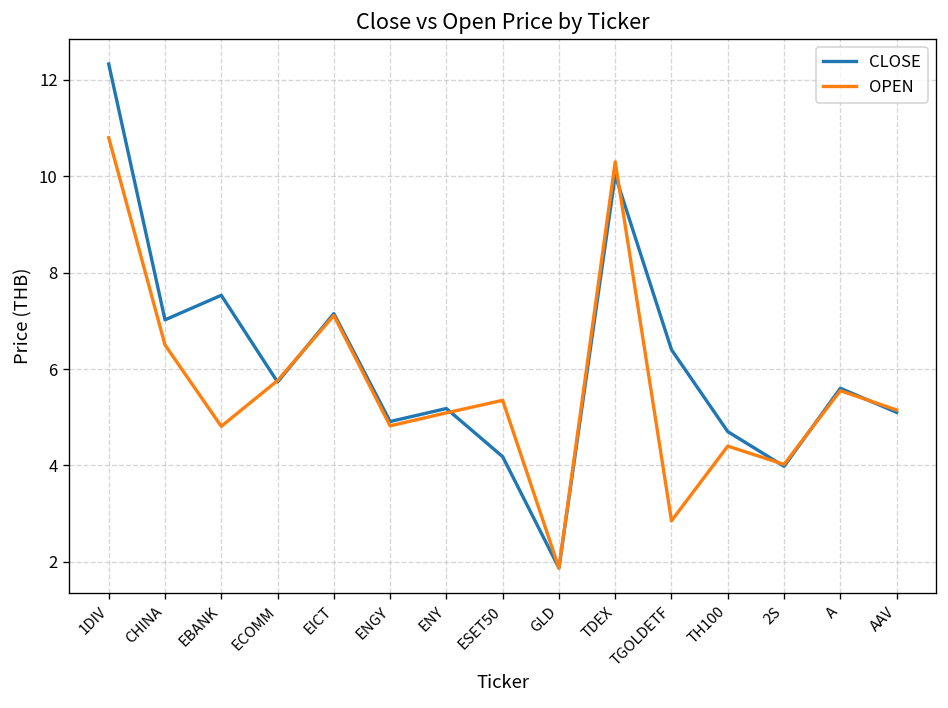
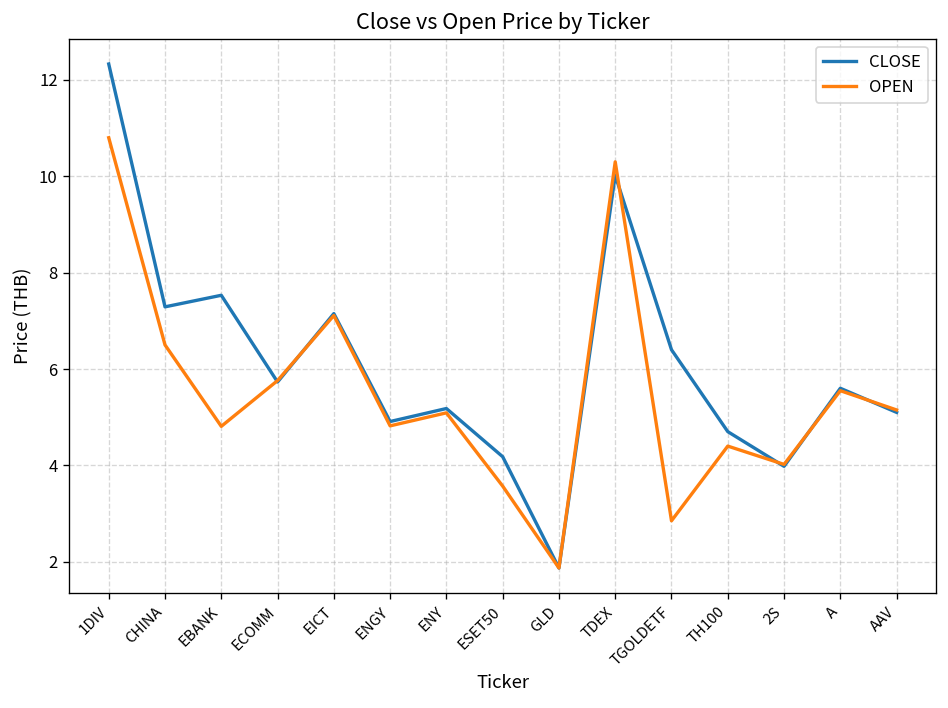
CLOSE, CHINA: 7.0 -> 7.3
OPEN, ESET50: 5.4 -> 3.6
